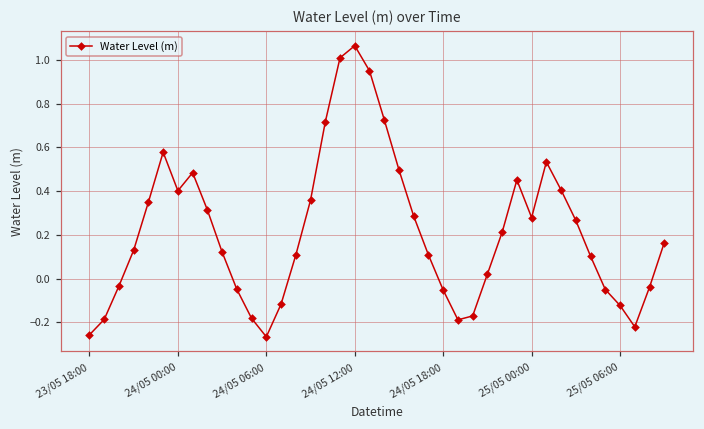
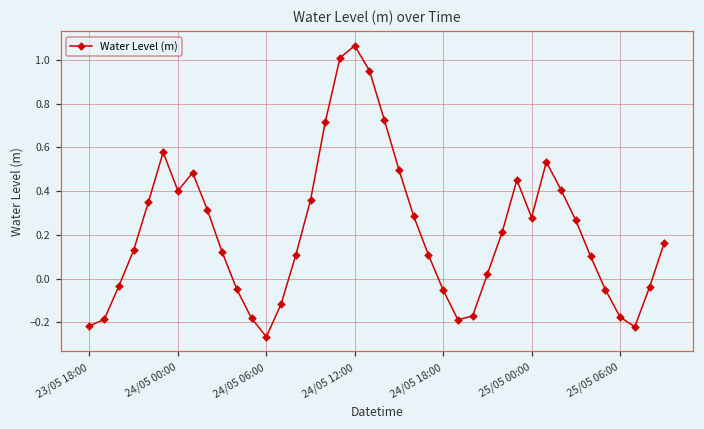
23/05 18:00: -0.26 -> -0.22
25/05 06:00: -0.12 -> -0.18
